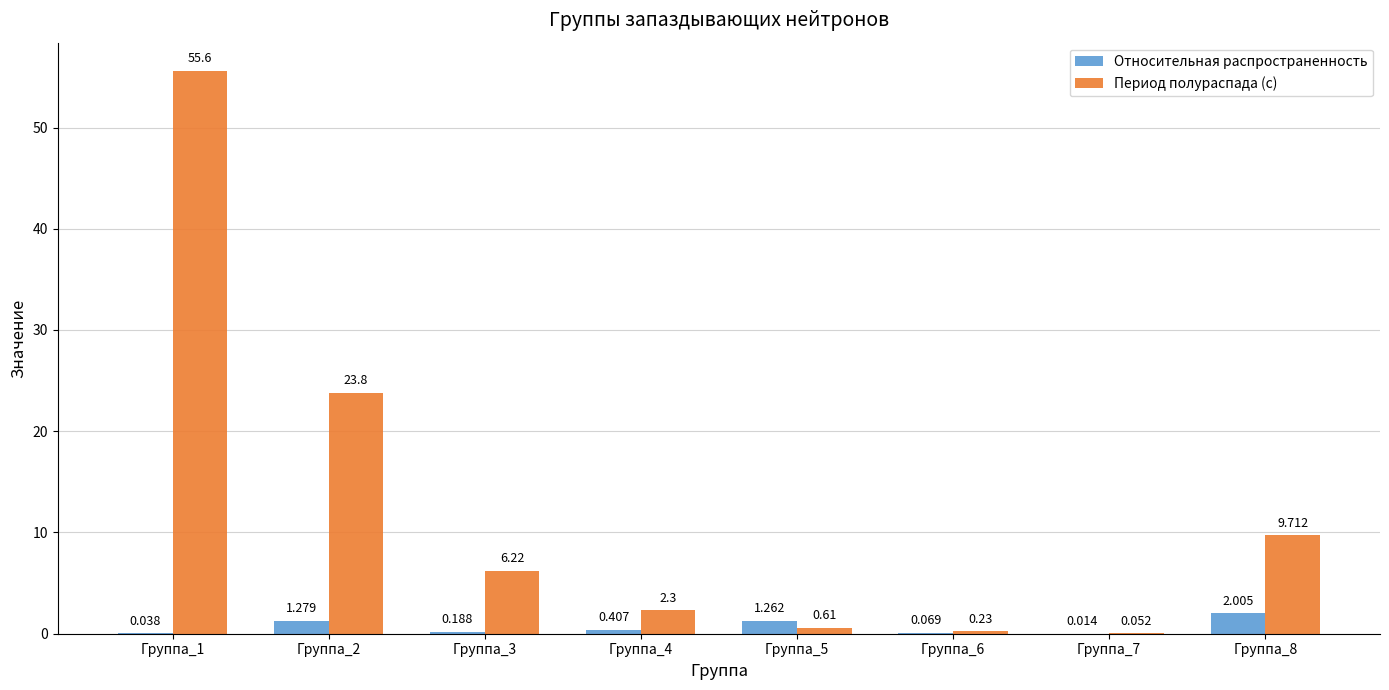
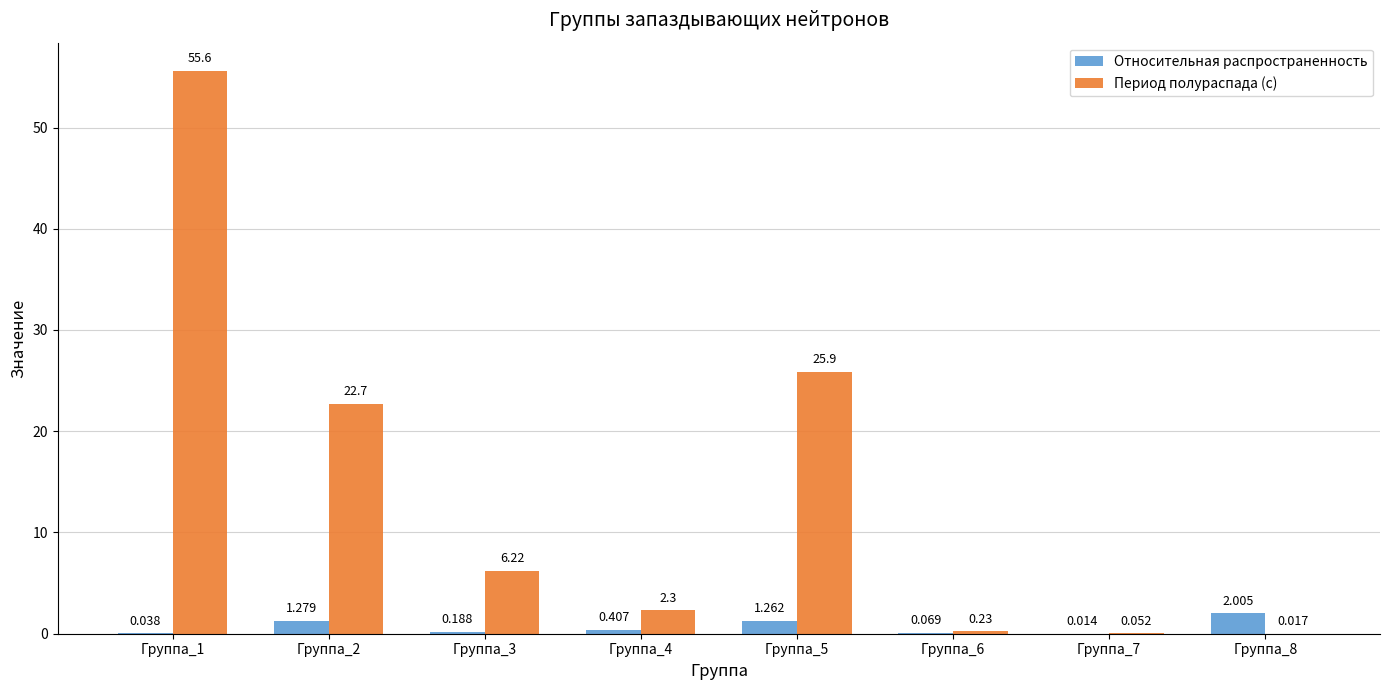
Период полураспада (с), Группа_2: 23.8 -> 22.7
Период полураспада (с), Группа_5: 0.61 -> 25.9
Период полураспада (с), Группа_8: 9.712 -> 0.017
